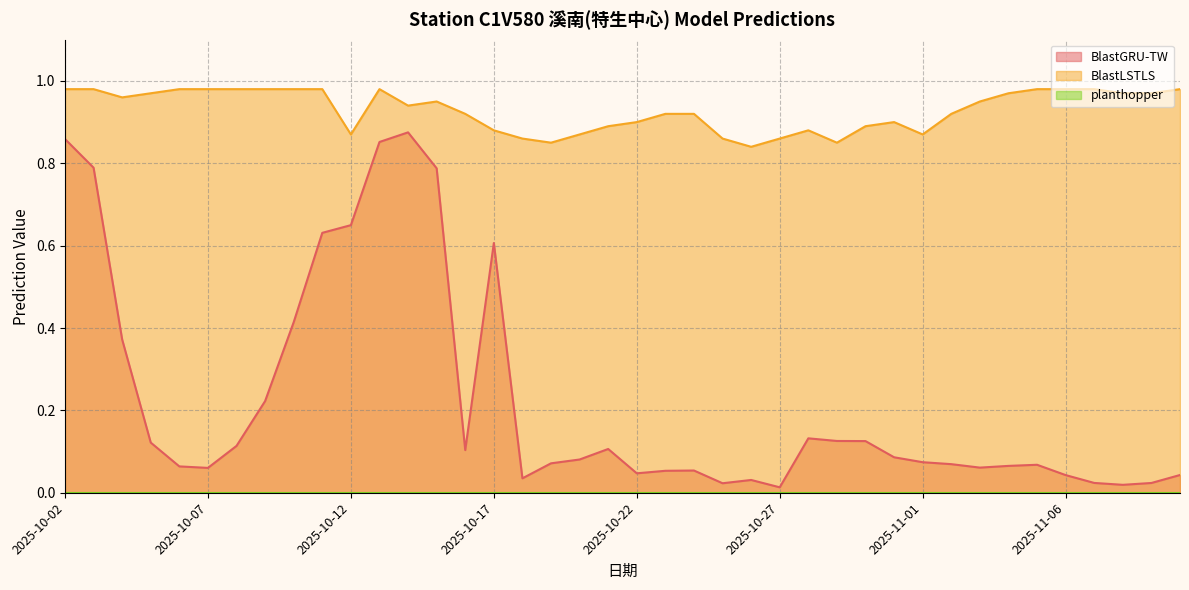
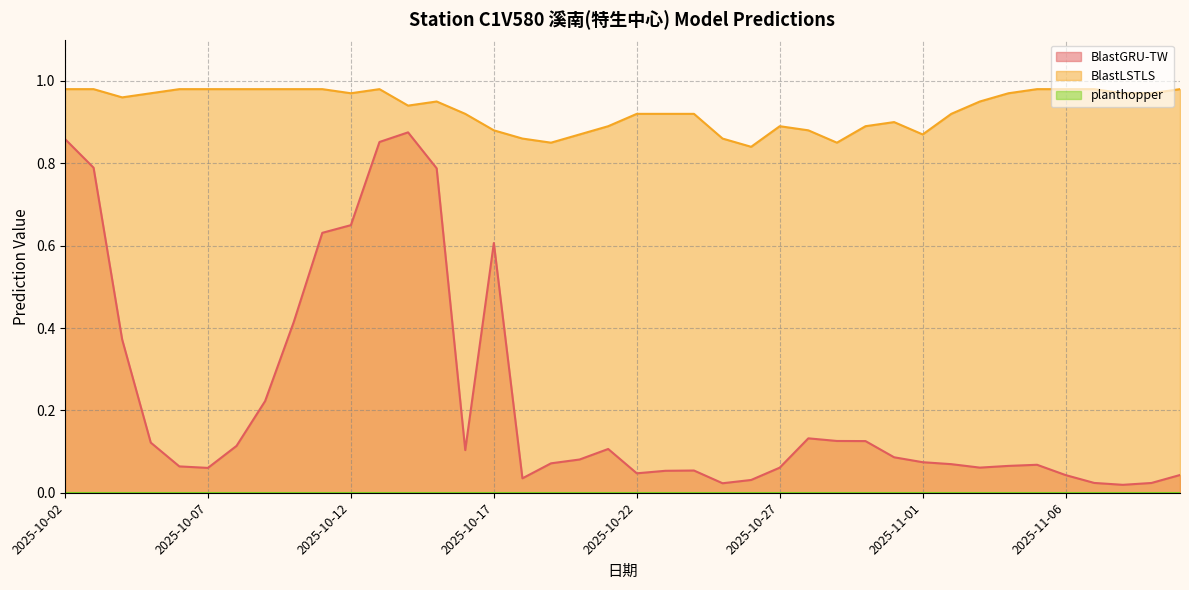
BlastLSTLS, 2025-10-12: 0.87 -> 0.97
BlastLSTLS, 2025-10-22: 0.90 -> 0.92
BlastGRU-TW, 2025-10-27: 0.01 -> 0.06
BlastLSTLS, 2025-10-27: 0.86 -> 0.89
